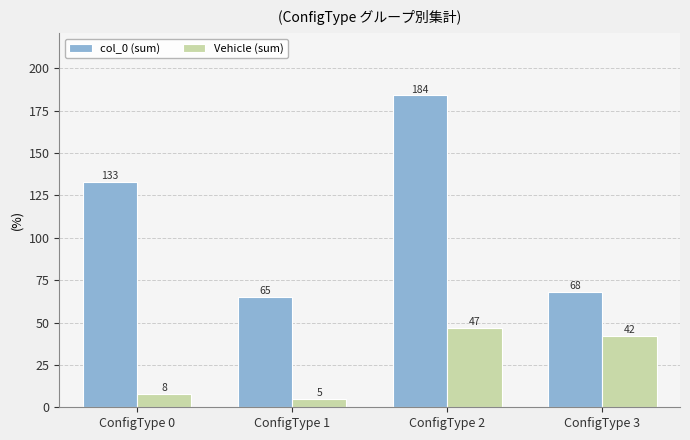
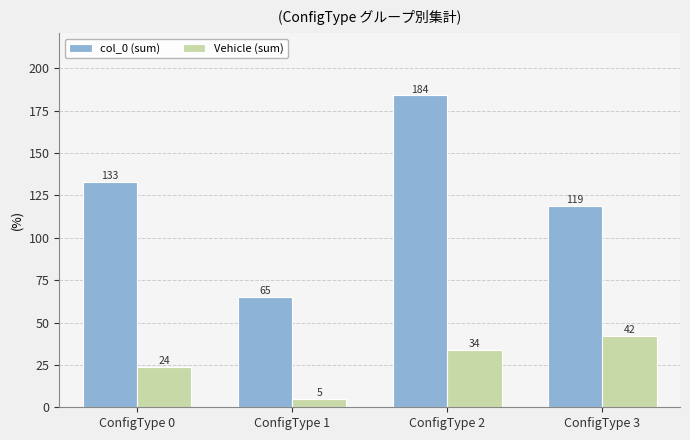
Vehicle (sum), ConfigType 0: 8 -> 24
Vehicle (sum), ConfigType 2: 47 -> 34
col_0 (sum), ConfigType 3: 68 -> 119
